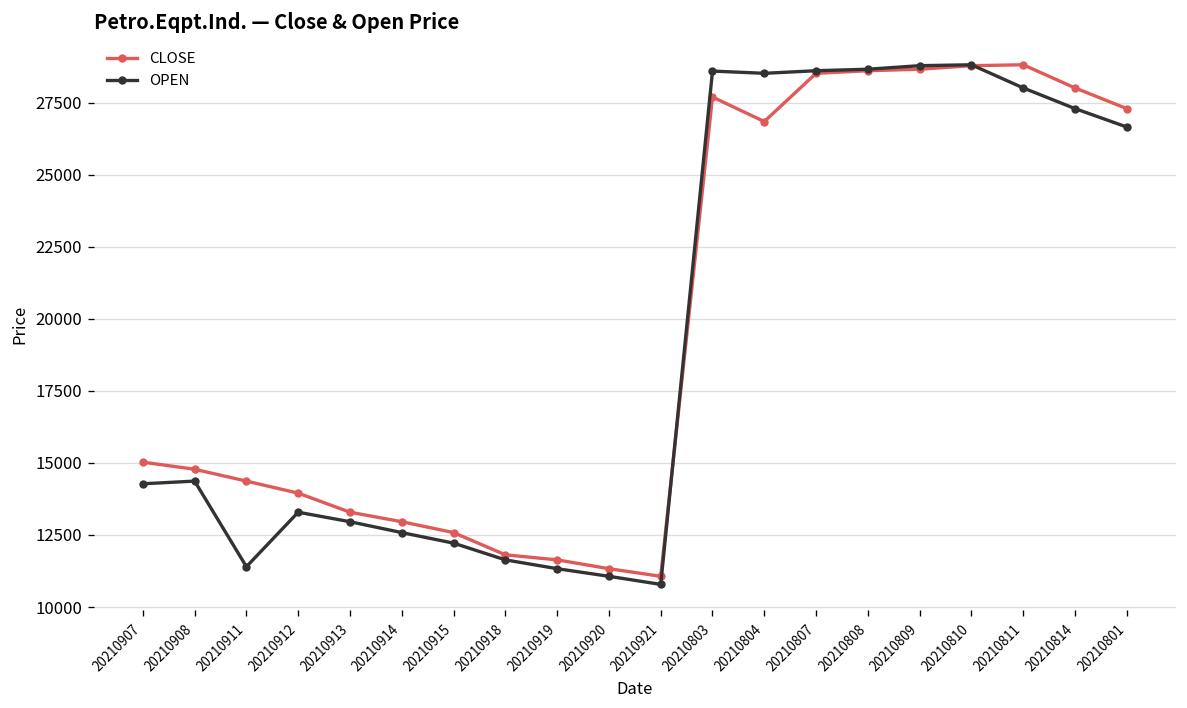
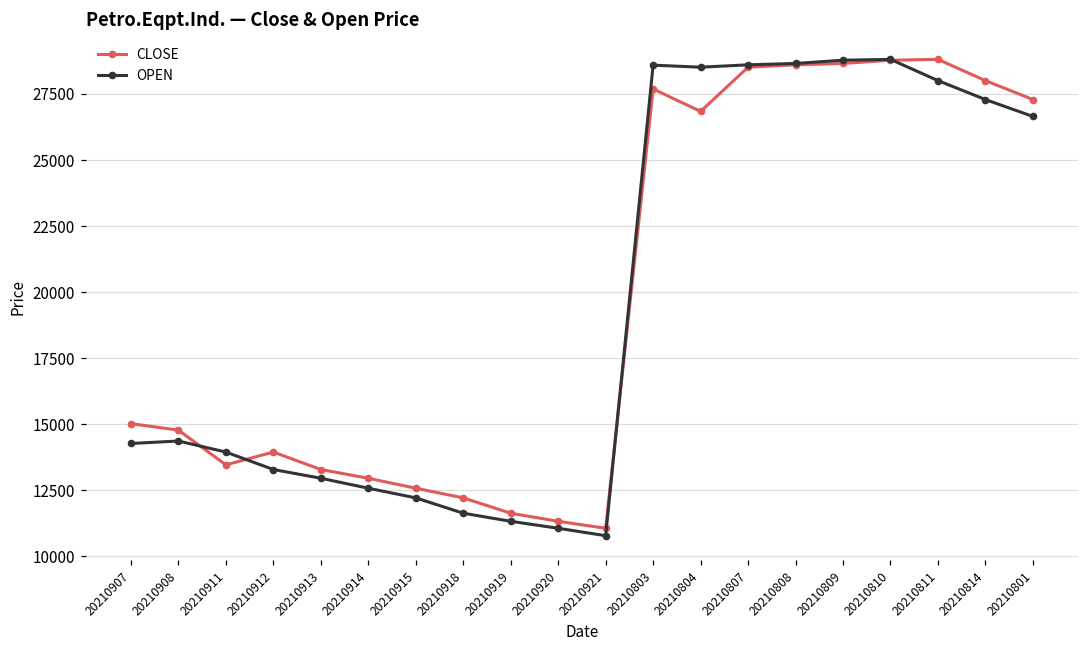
CLOSE, 20210911: 14400 -> 13500
OPEN, 20210911: 11400 -> 14000
CLOSE, 20210918: 11800 -> 12200
